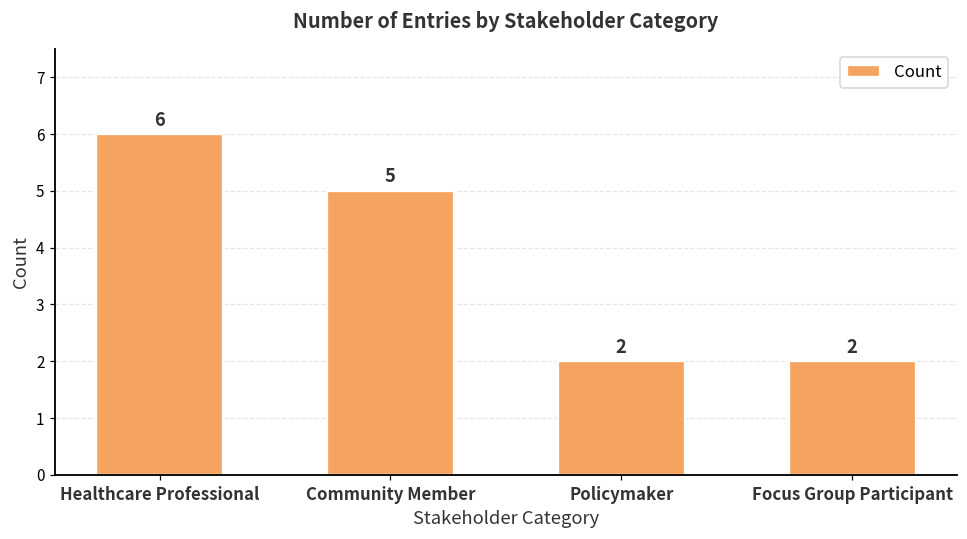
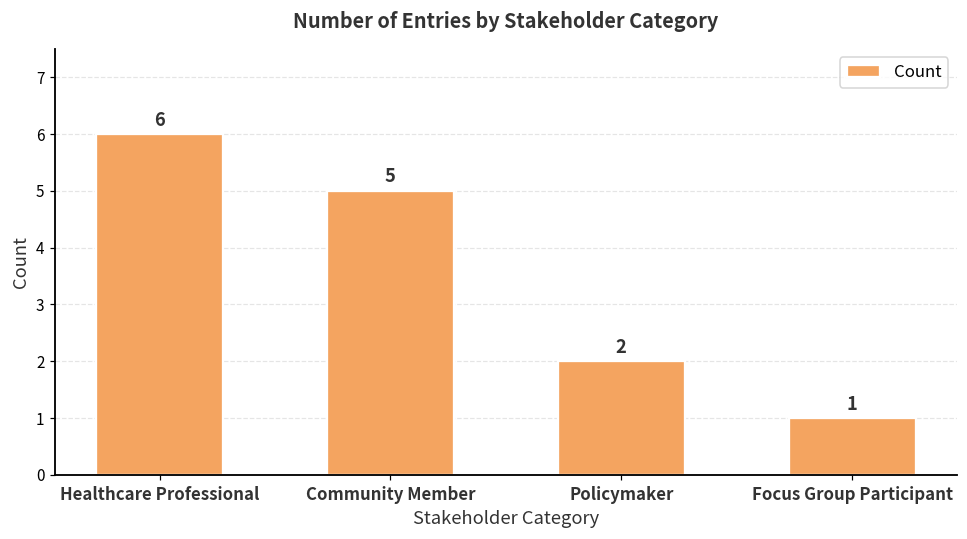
Focus Group Participant: 2 -> 1
